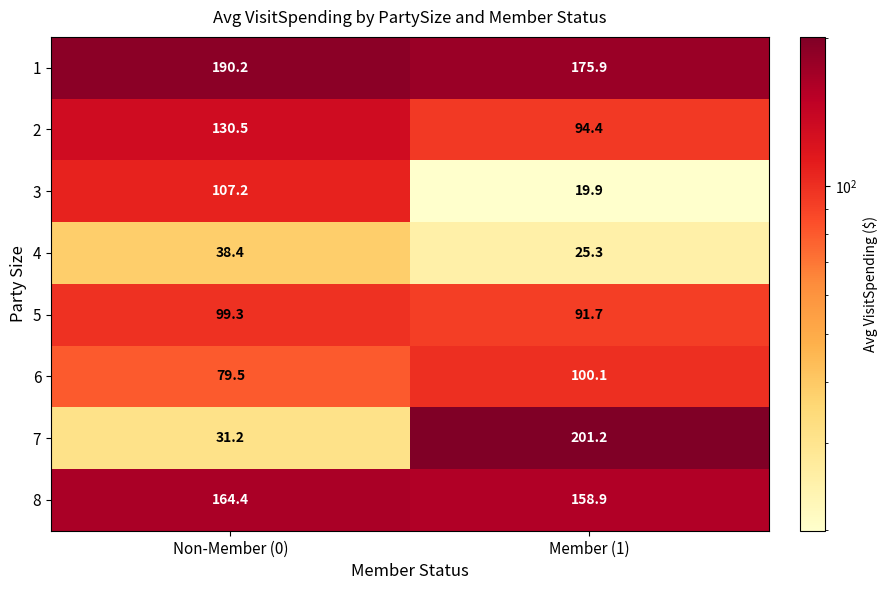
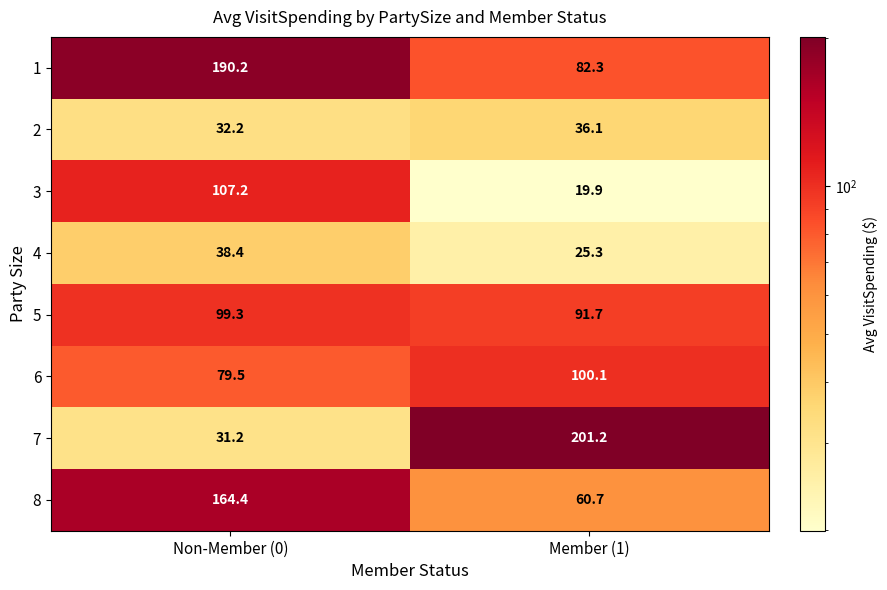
1, Member (1): 175.9 -> 82.3
2, Non-Member (0): 130.5 -> 32.2
2, Member (1): 94.4 -> 36.1
8, Member (1): 158.9 -> 60.7
